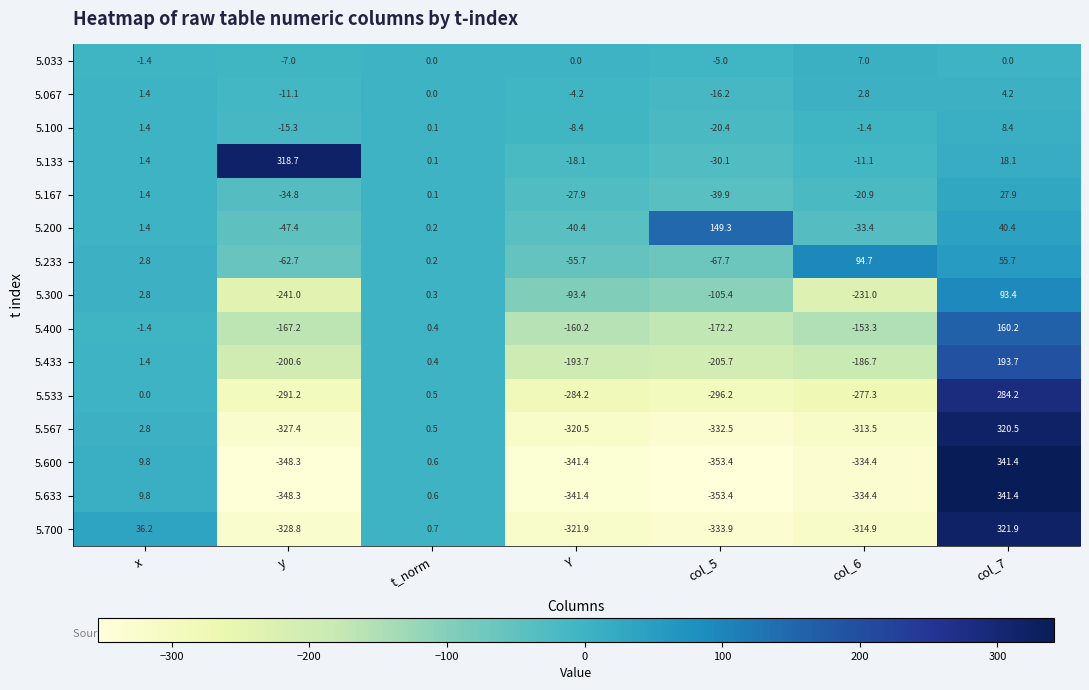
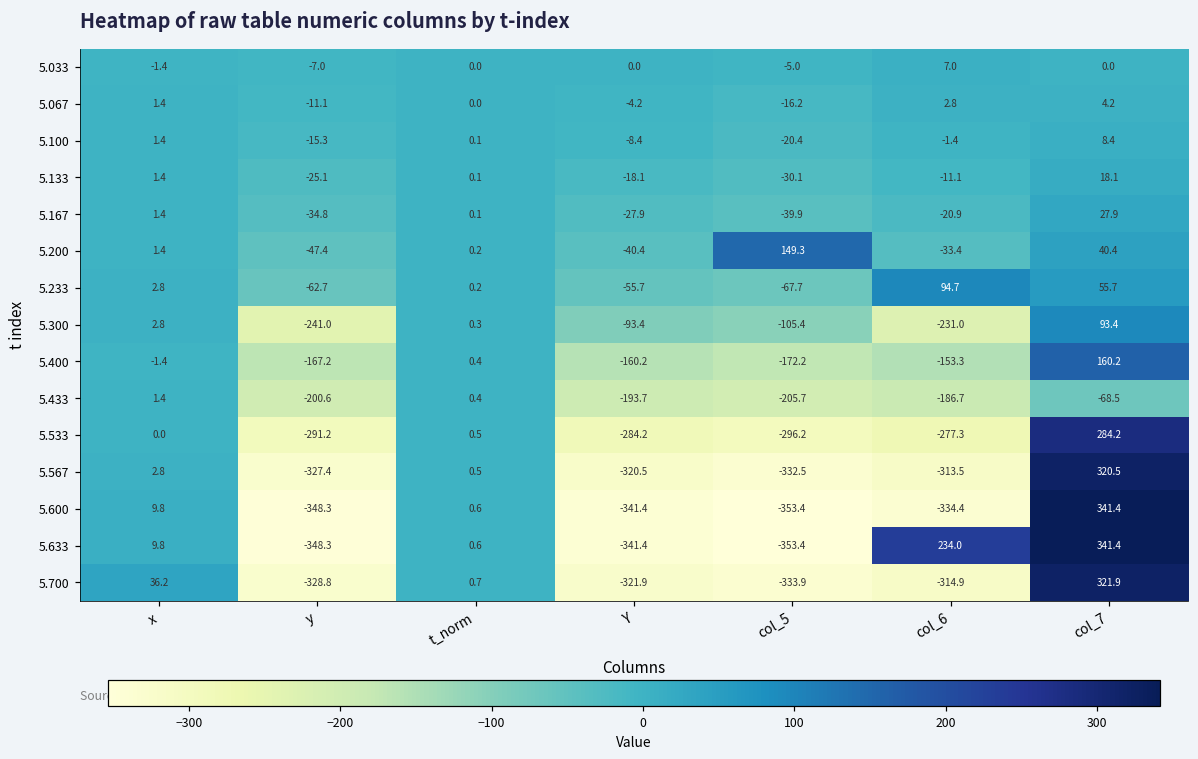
5.133, y: 318.7 -> -25.1
5.433, col_7: 193.7 -> -68.5
5.633, col_6: -334.4 -> 234.0
